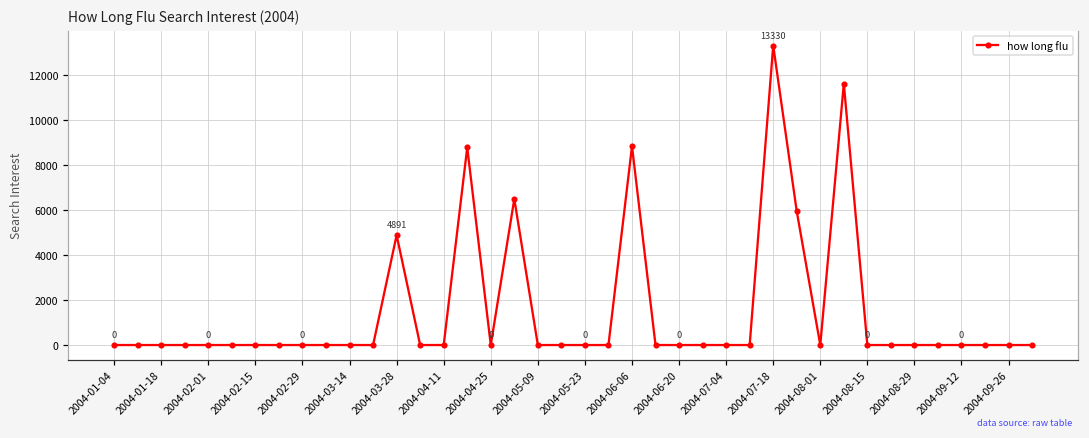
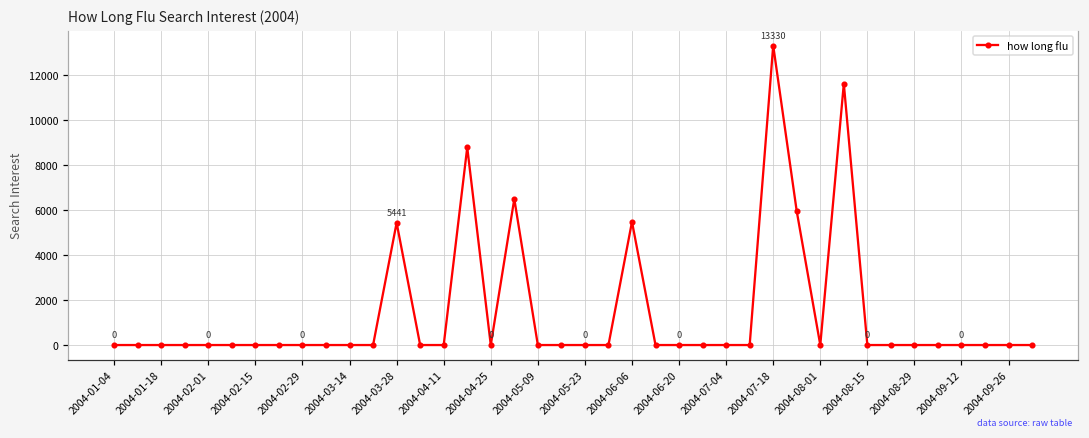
2004-03-28: 4891 -> 5441
2004-06-06: 8800 -> 5500
